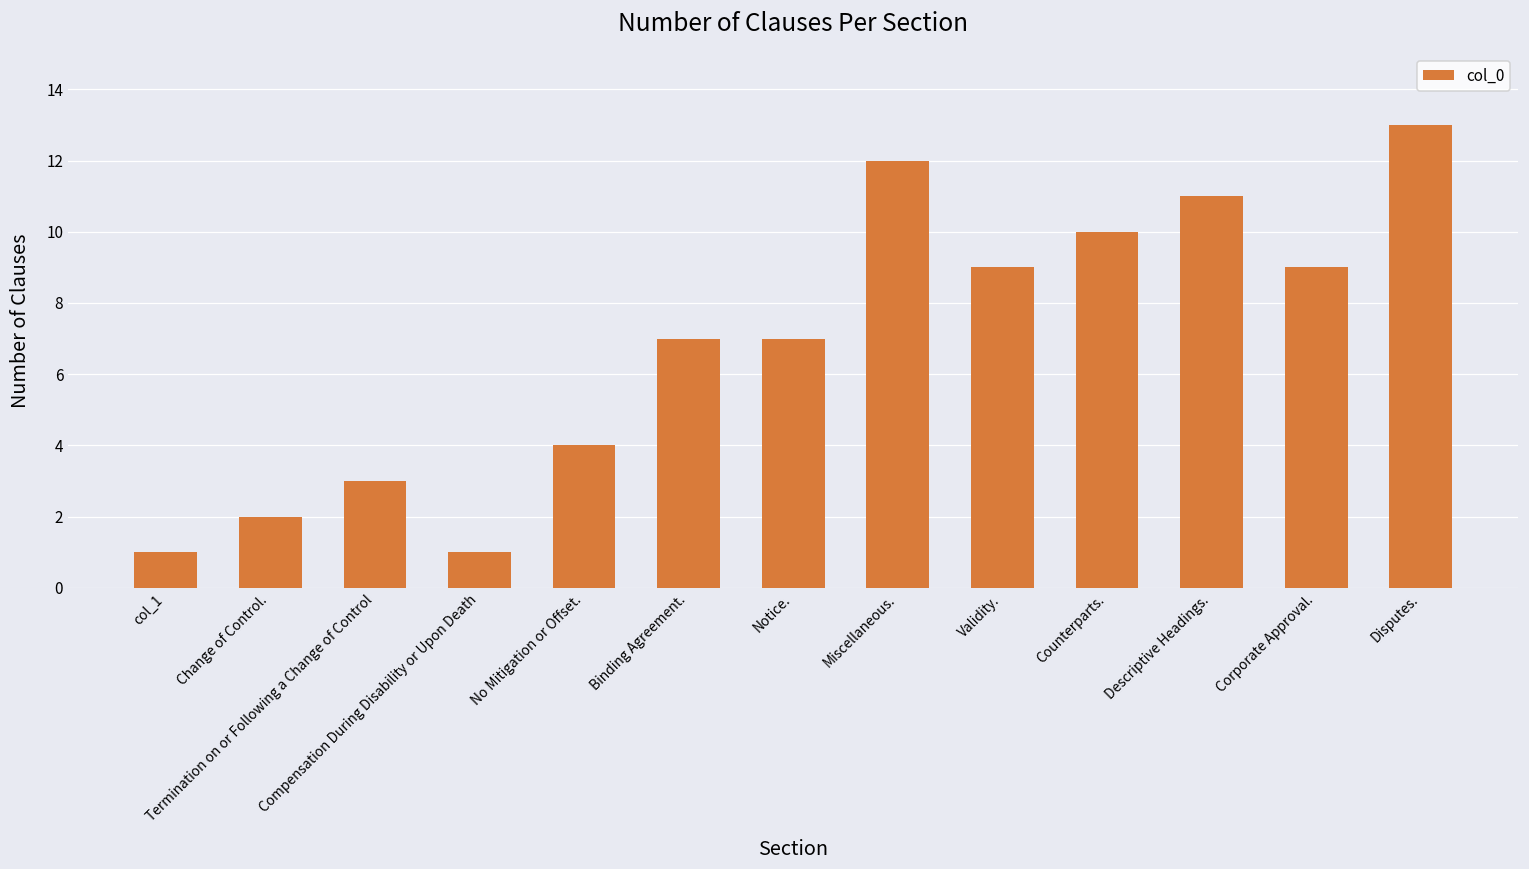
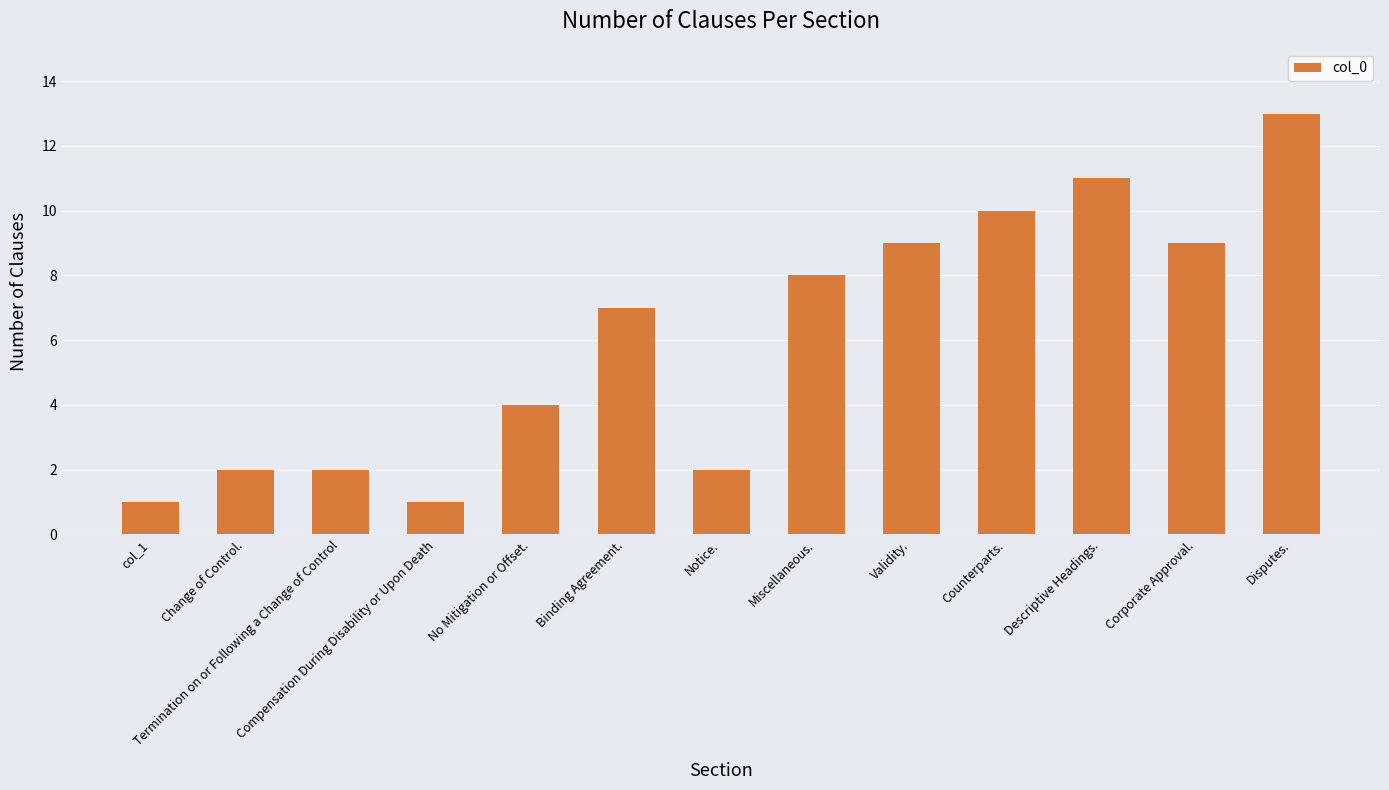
Termination on or Following a Change of Control: 3 -> 2
Notice.: 7 -> 2
Miscellaneous.: 12 -> 8
